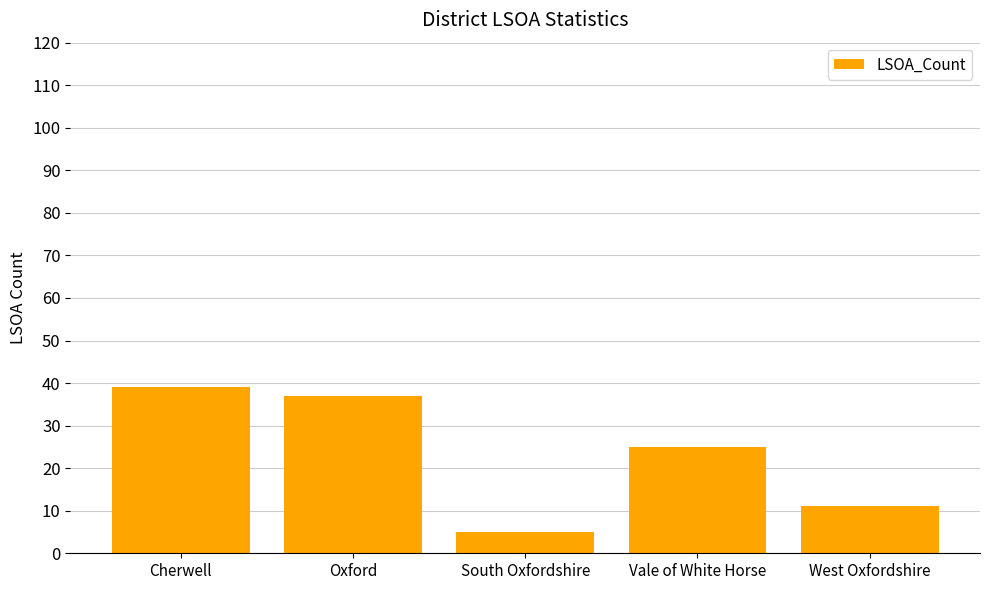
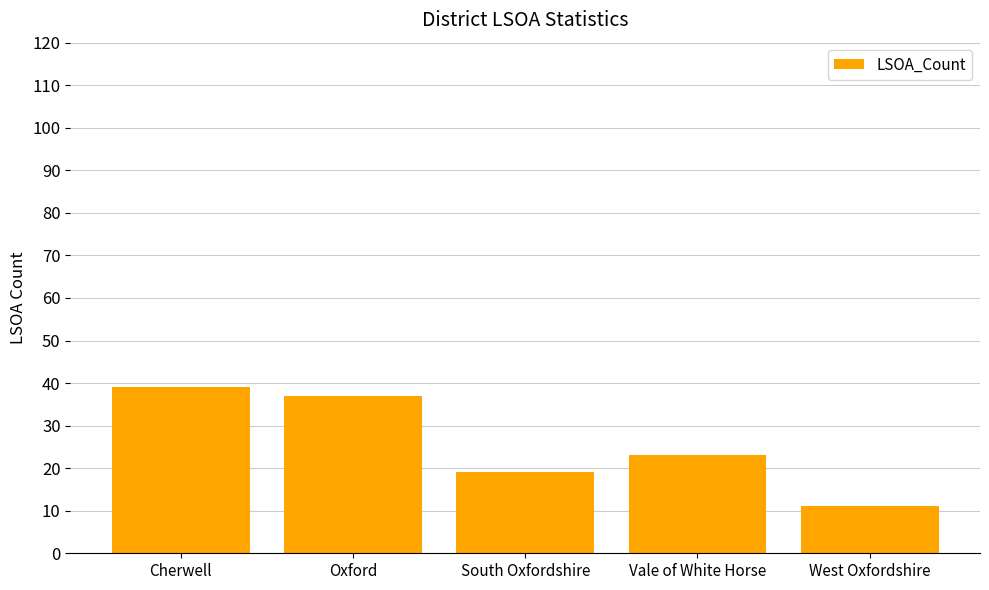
South Oxfordshire: 5 -> 19
Vale of White Horse: 25 -> 23
